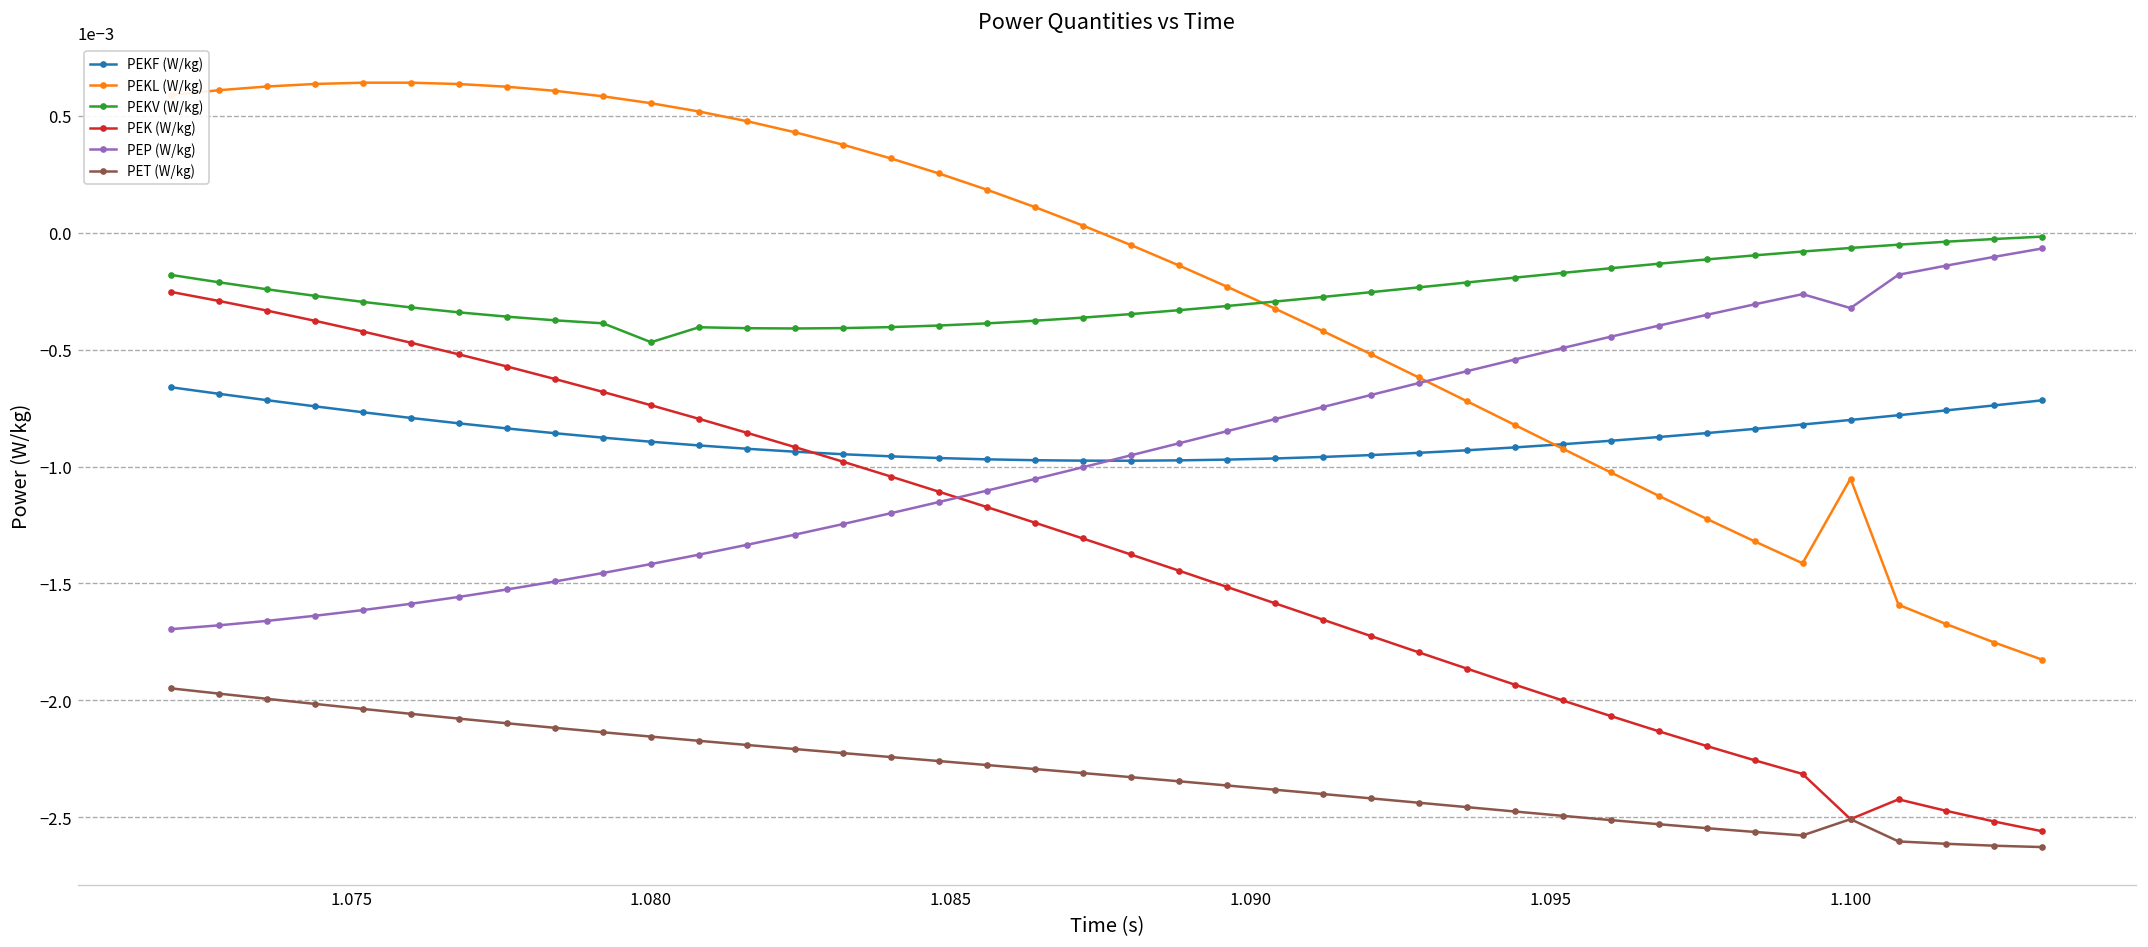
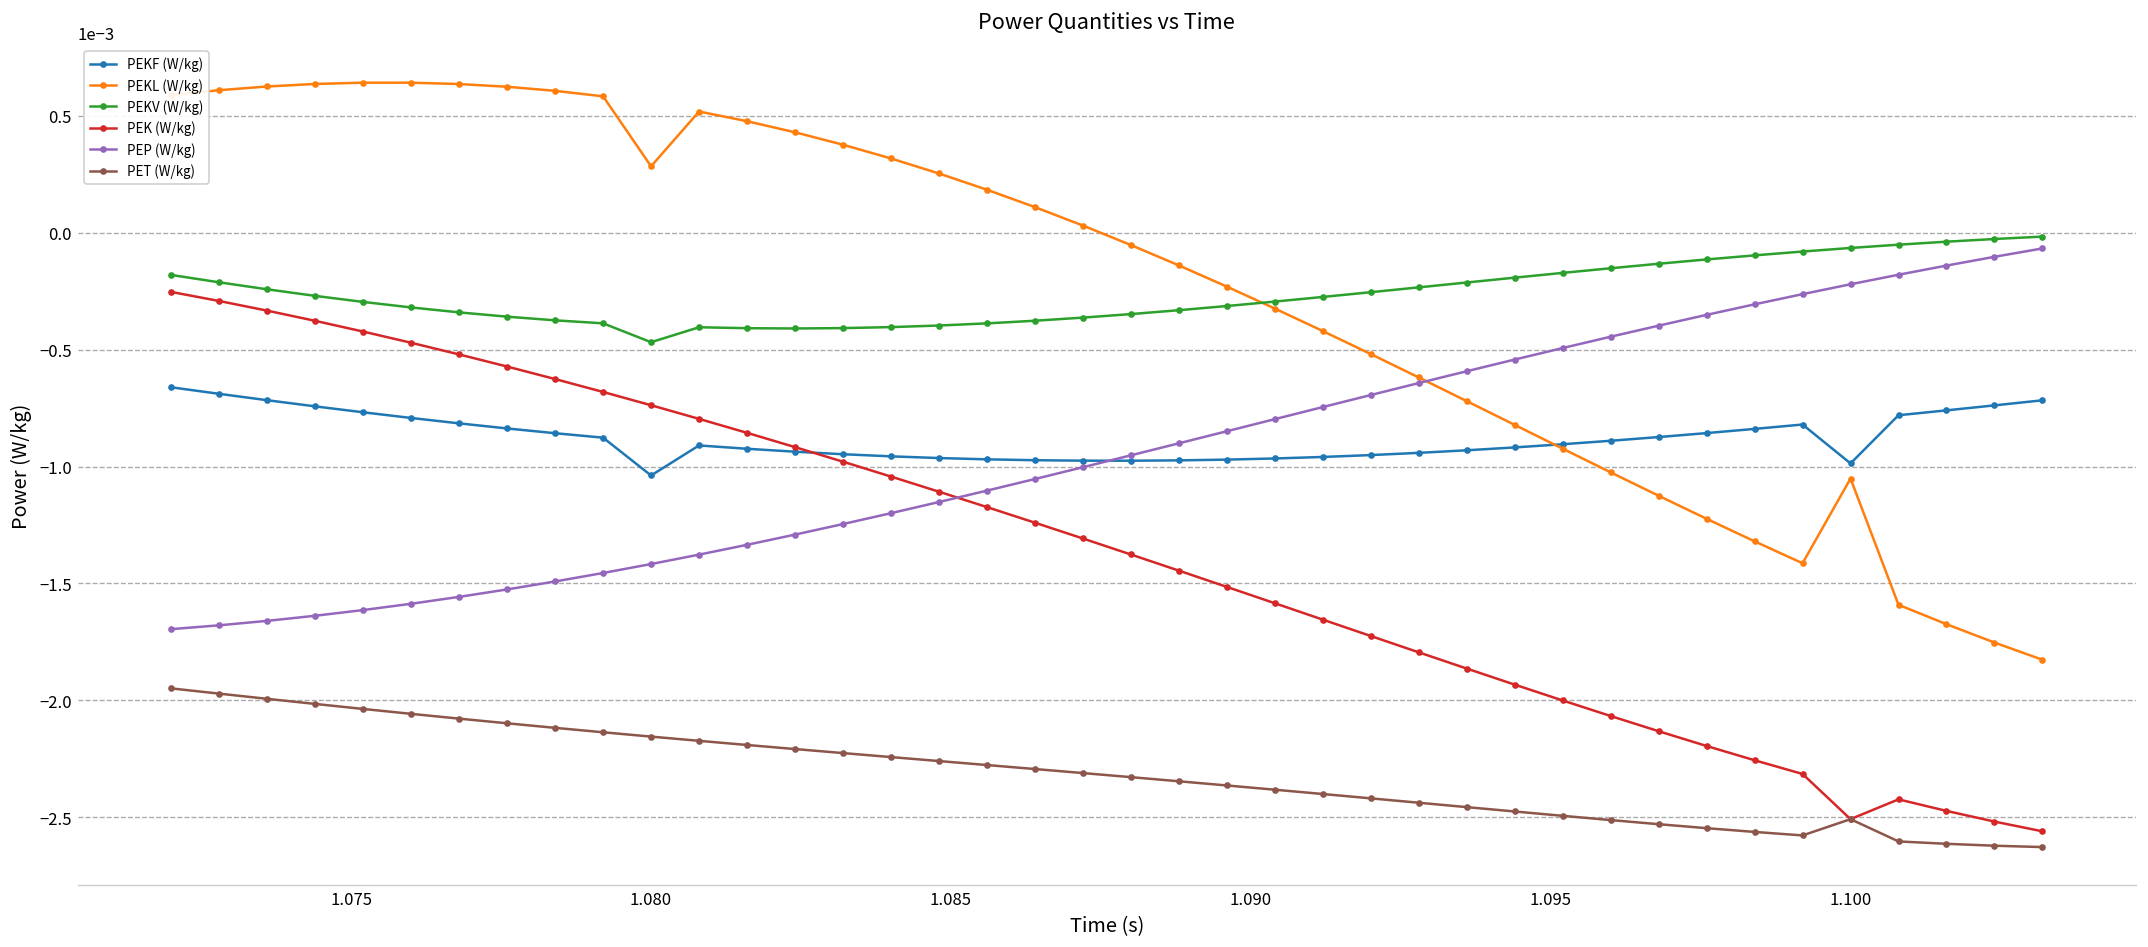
PEKF (W/kg), 1.080: -0.00089 -> -0.00104
PEKL (W/kg), 1.080: 0.00055 -> 0.00028
PEKF (W/kg), 1.100: -0.00080 -> -0.00099
PEP (W/kg), 1.100: -0.00032 -> -0.00022
